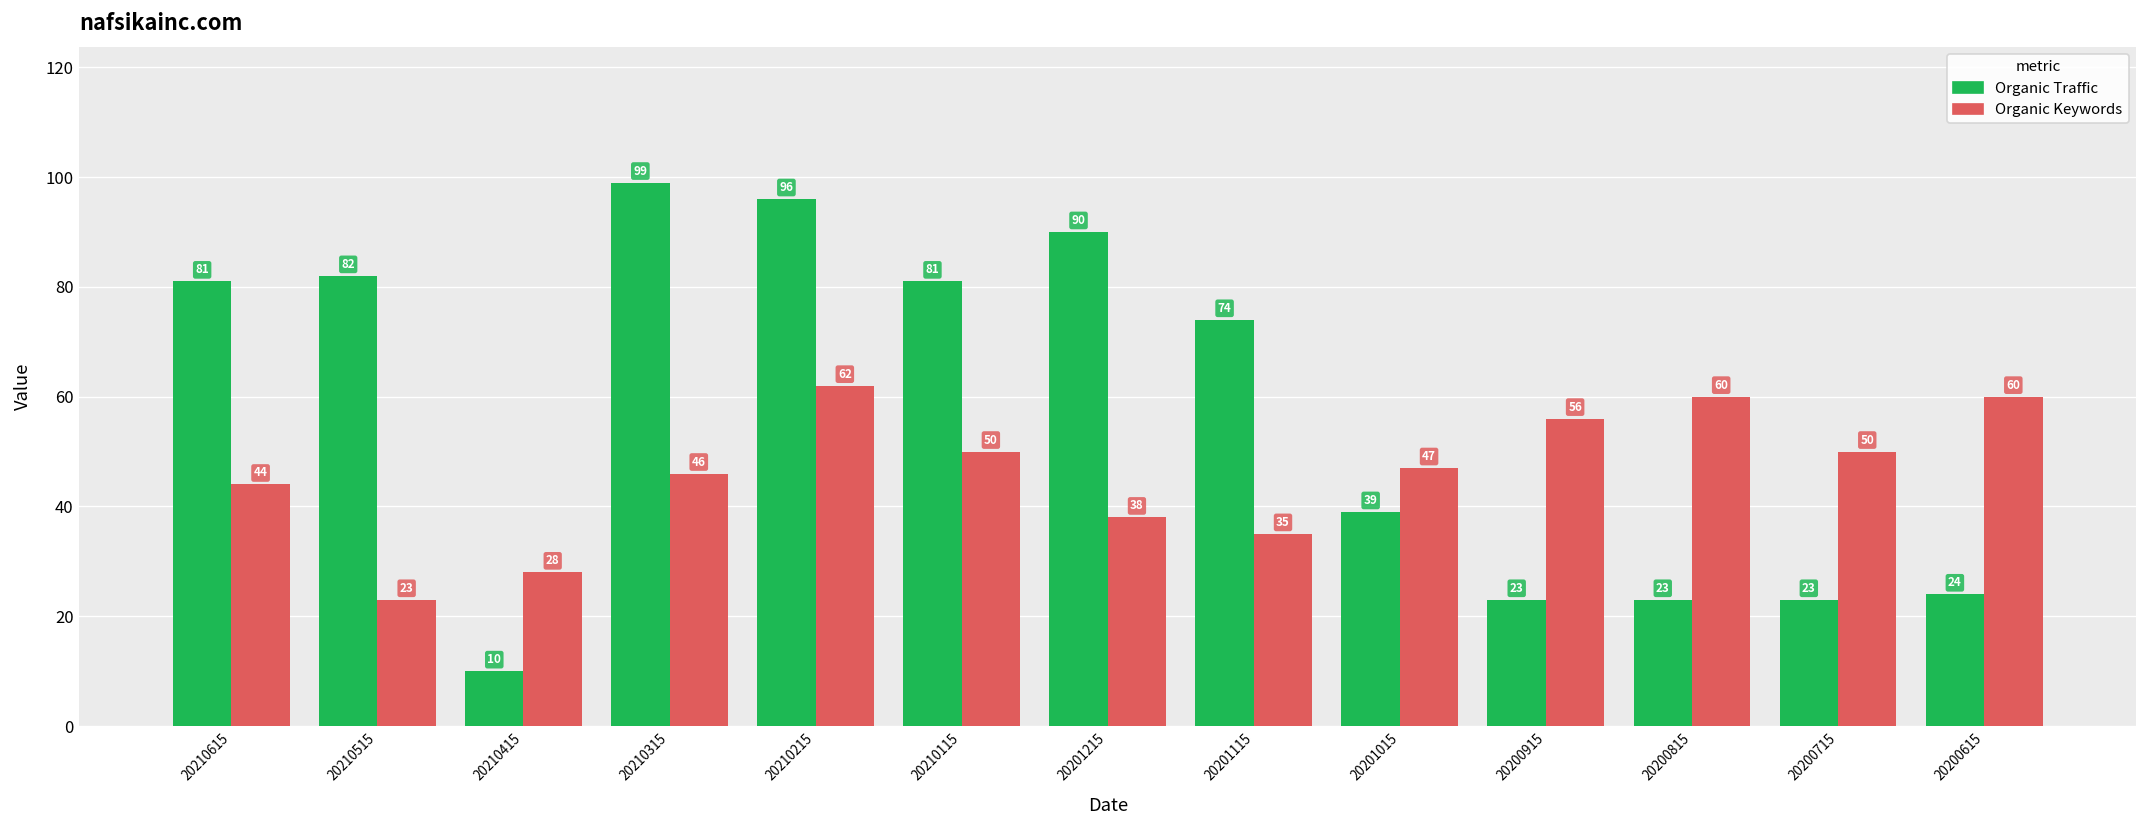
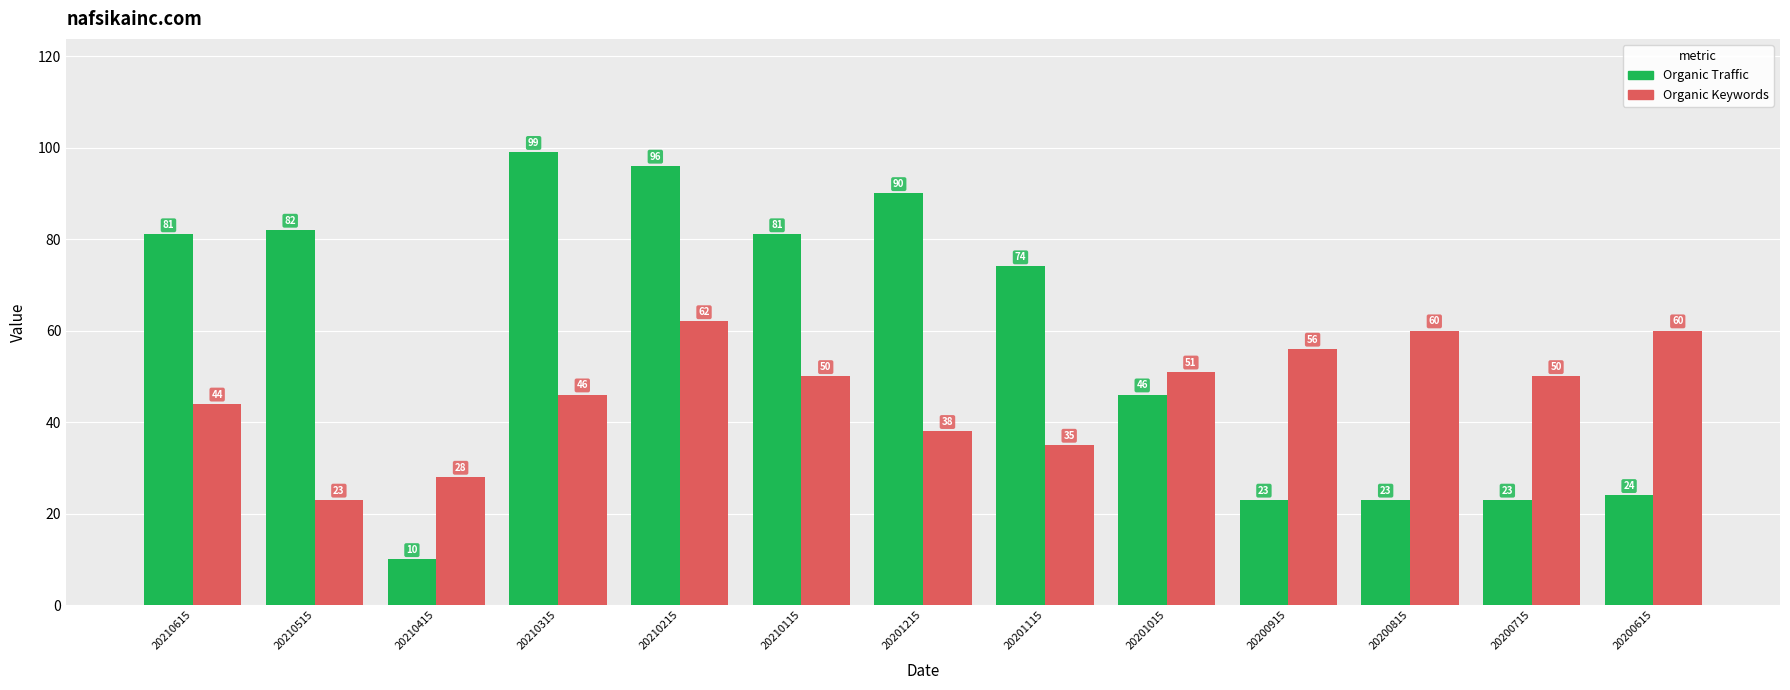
Organic Traffic, 20201015: 39 -> 46
Organic Keywords, 20201015: 47 -> 51
